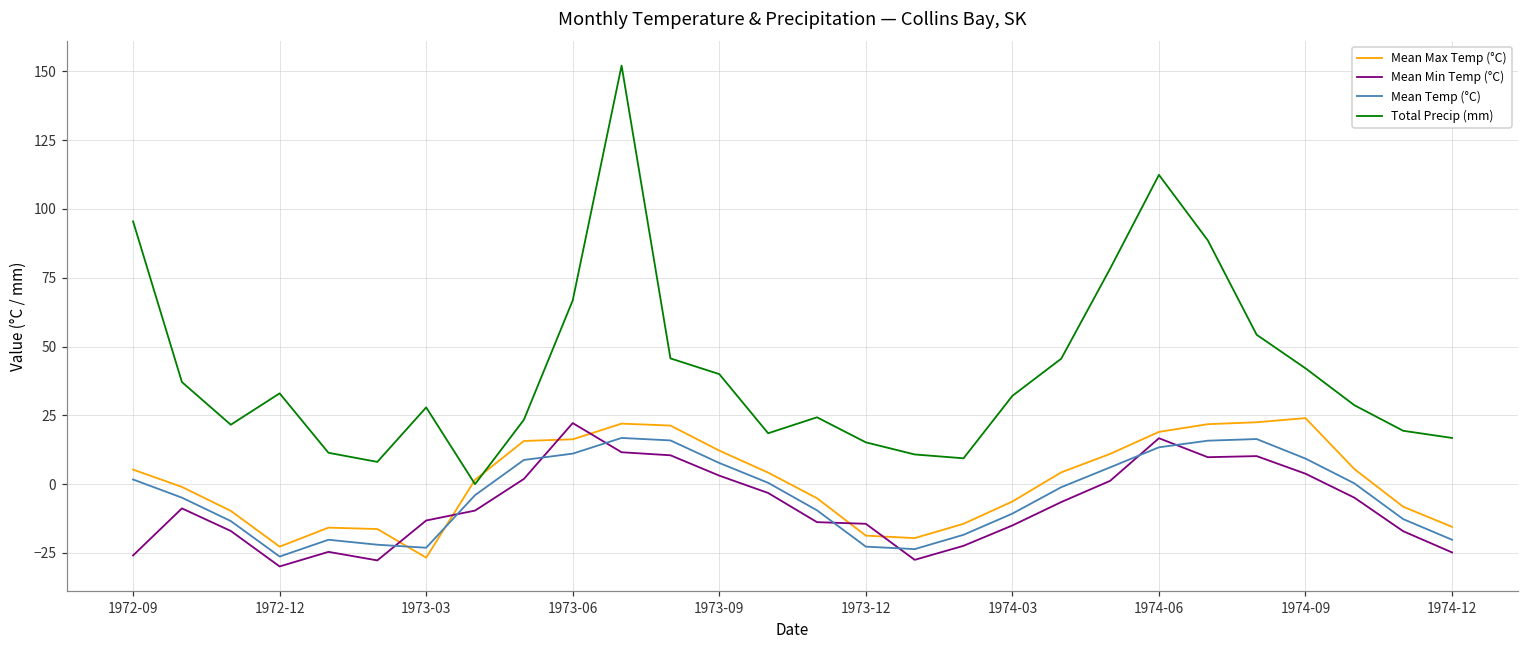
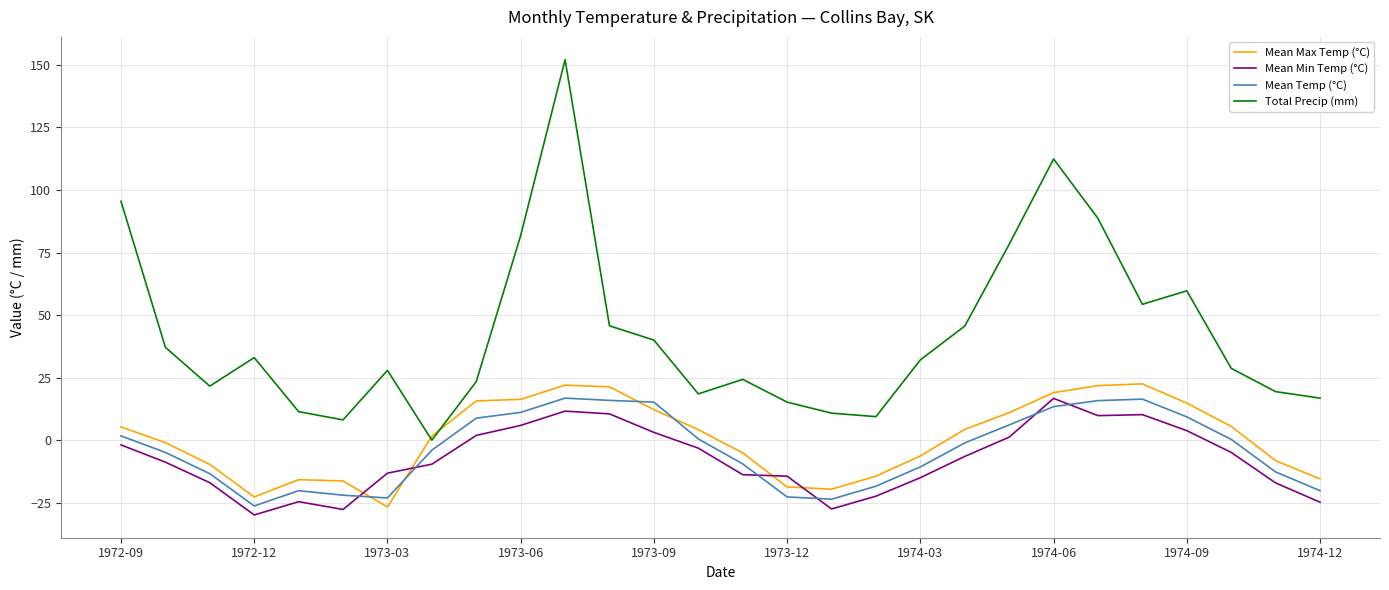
Mean Min Temp (°C), 1972-09: -26 -> -2
Mean Min Temp (°C), 1973-06: 22 -> 6
Total Precip (mm), 1973-06: 67 -> 82
Mean Temp (°C), 1973-09: 8 -> 15
Mean Max Temp (°C), 1974-09: 24 -> 15
Total Precip (mm), 1974-09: 42 -> 60
